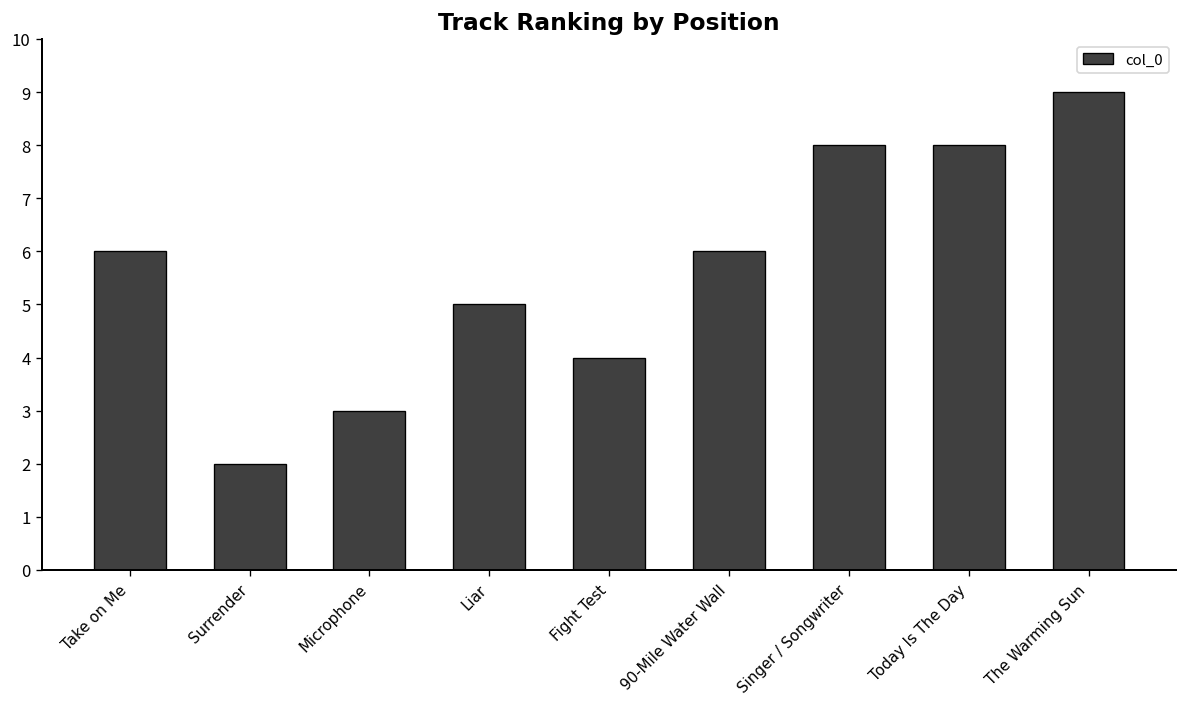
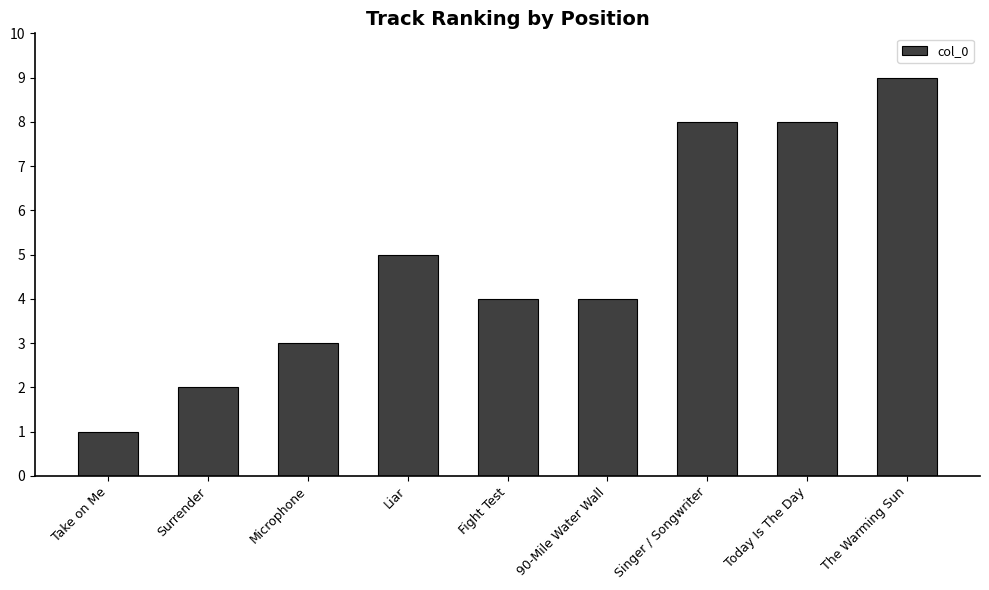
Take on Me: 6 -> 1
90-Mile Water Wall: 6 -> 4
